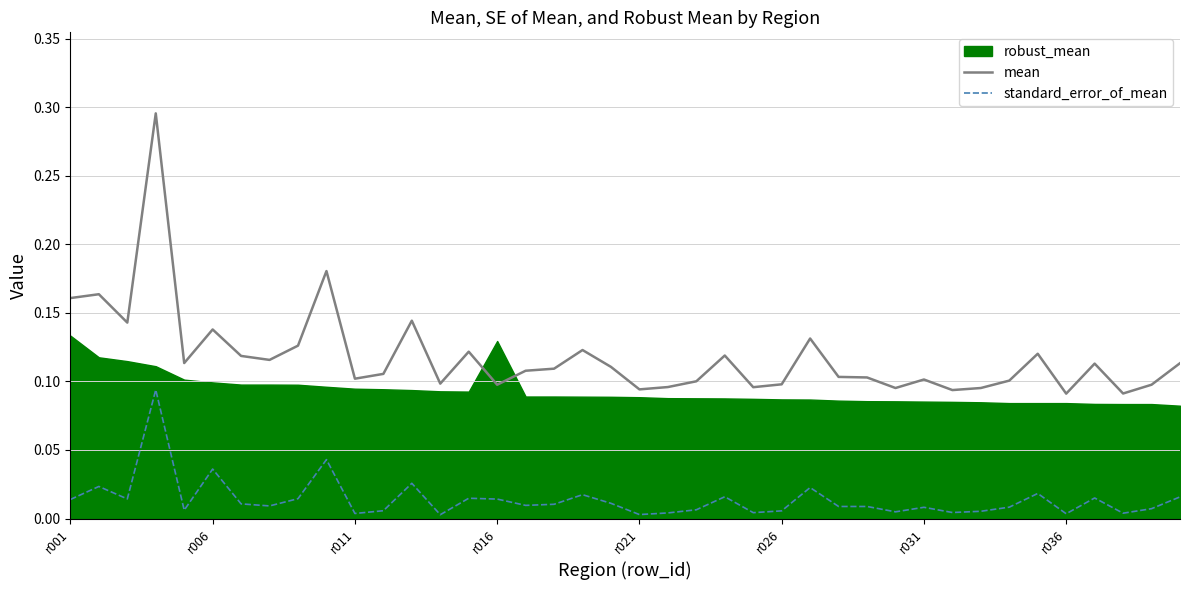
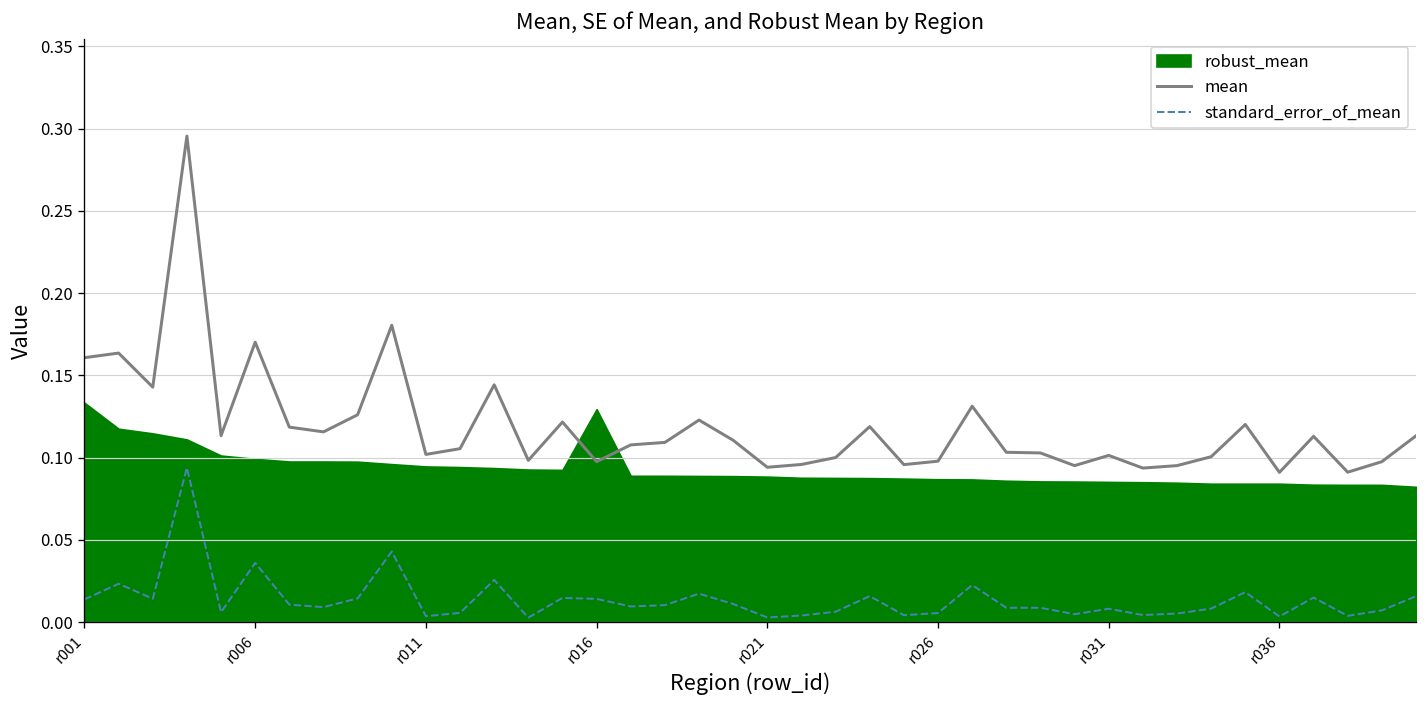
mean, r006: 0.138 -> 0.170
